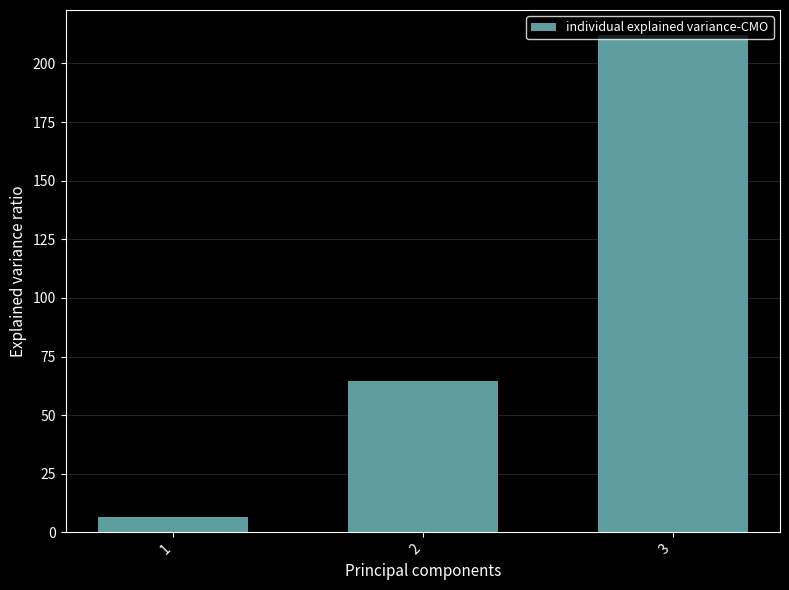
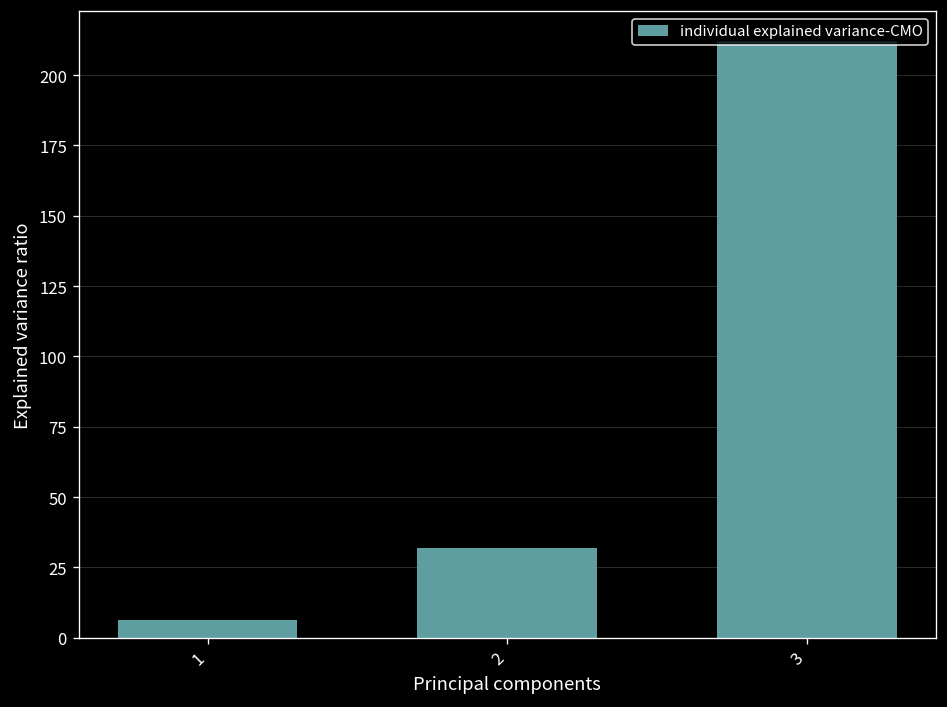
2: 65 -> 32
